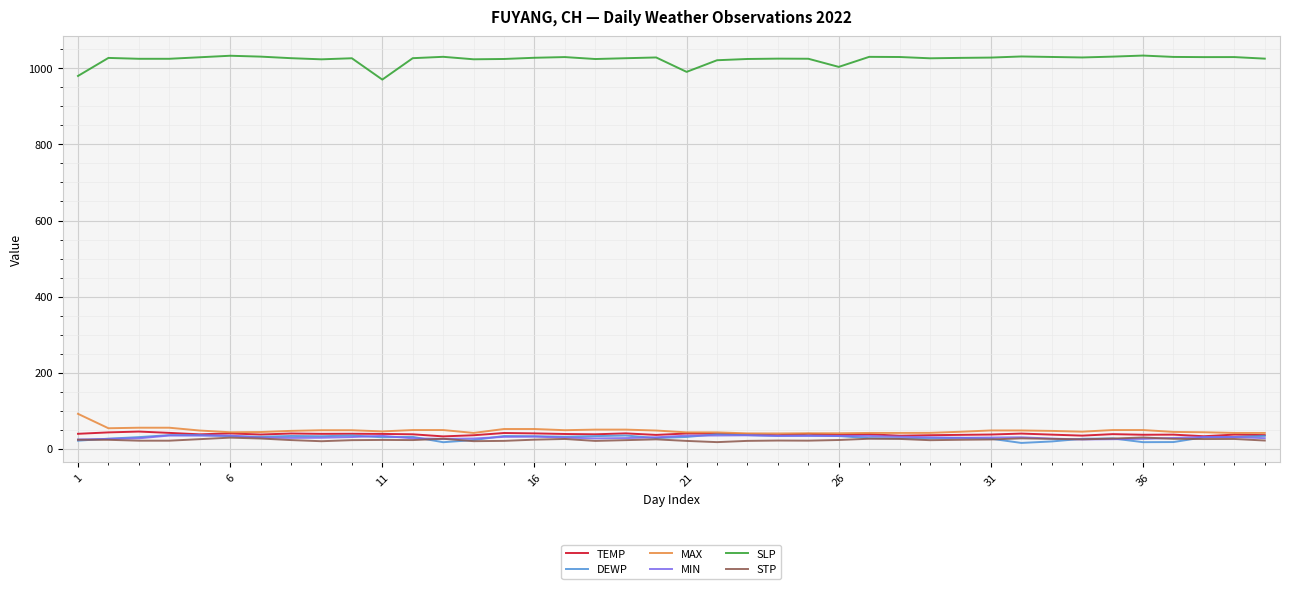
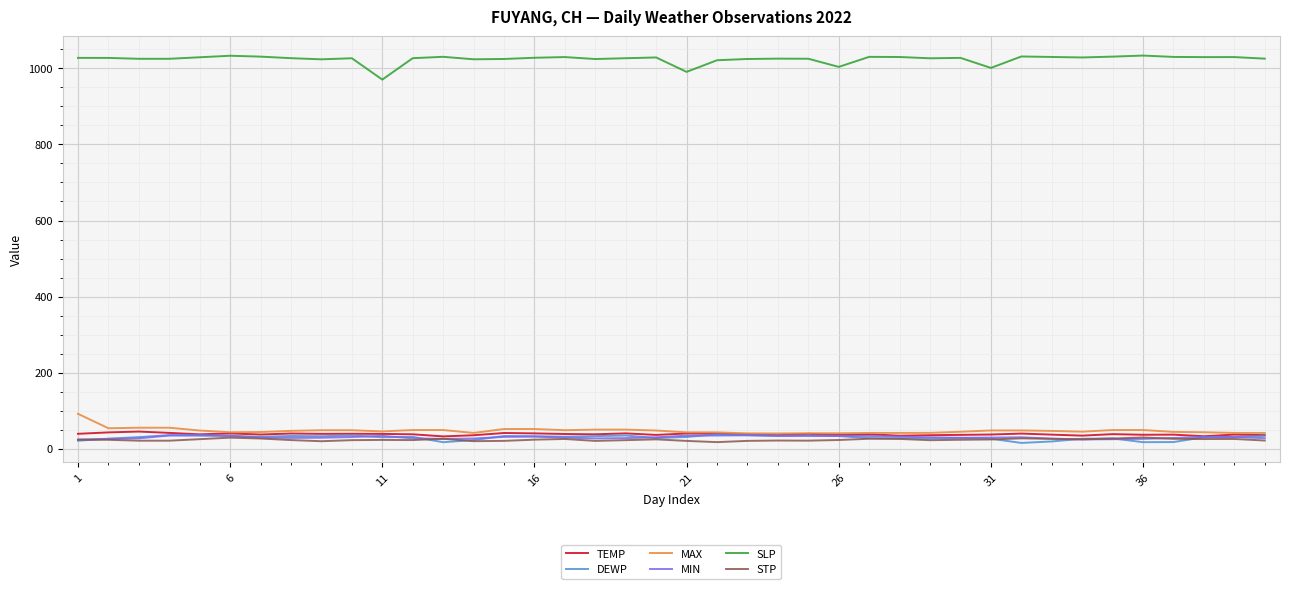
SLP, 1: 980 -> 1030
SLP, 31: 1030 -> 1000
